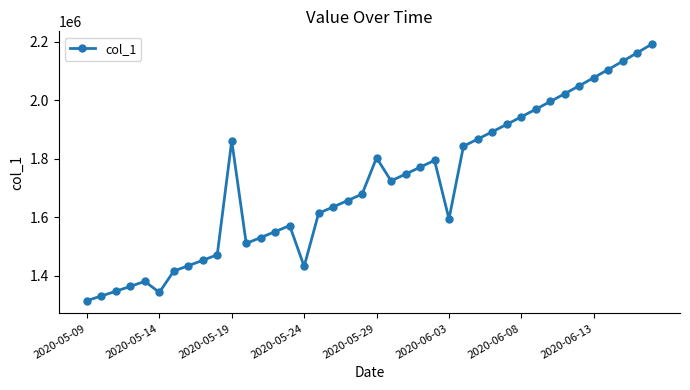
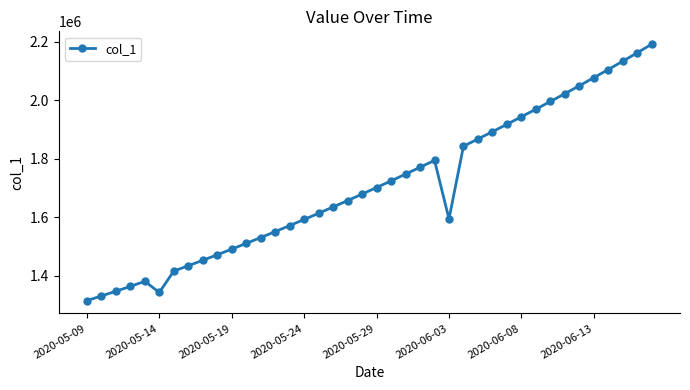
2020-05-19: 1860000 -> 1490000
2020-05-24: 1430000 -> 1590000
2020-05-29: 1800000 -> 1700000
